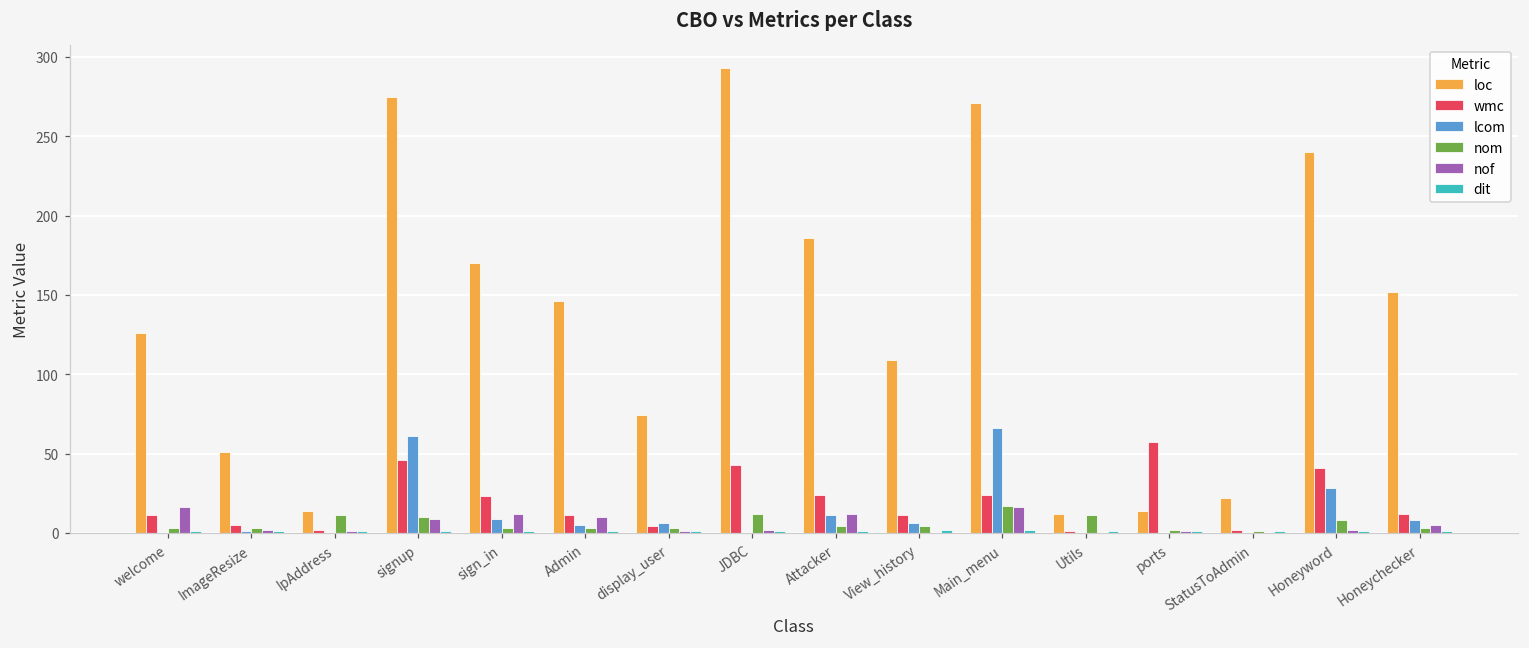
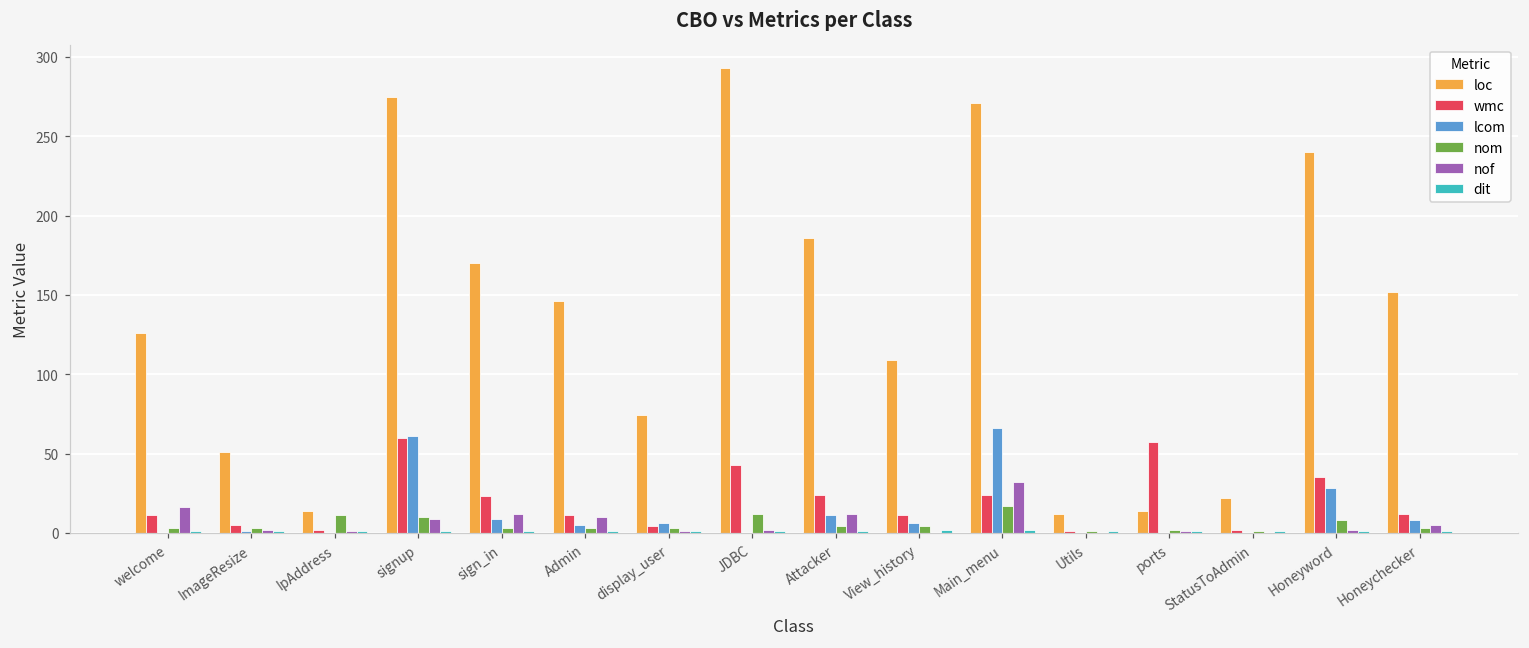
wmc, signup: 46 -> 60
nof, Main_menu: 16 -> 32
nom, Utils: 11 -> 1
wmc, Honeyword: 41 -> 35
